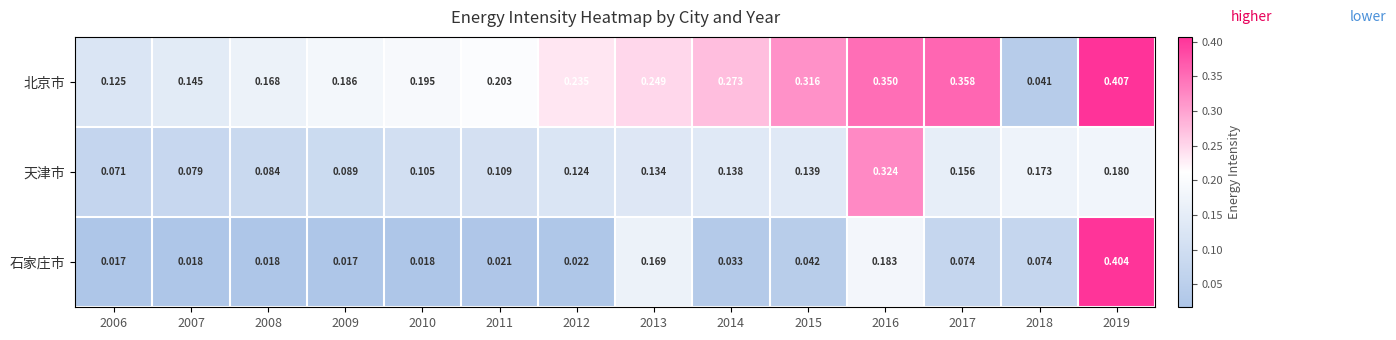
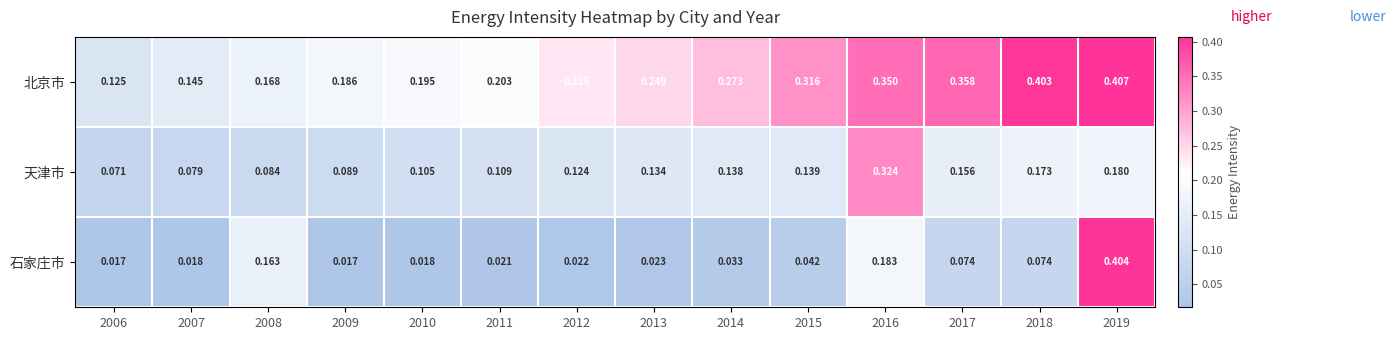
北京市, 2018: 0.041 -> 0.403
石家庄市, 2008: 0.018 -> 0.163
石家庄市, 2013: 0.169 -> 0.023
